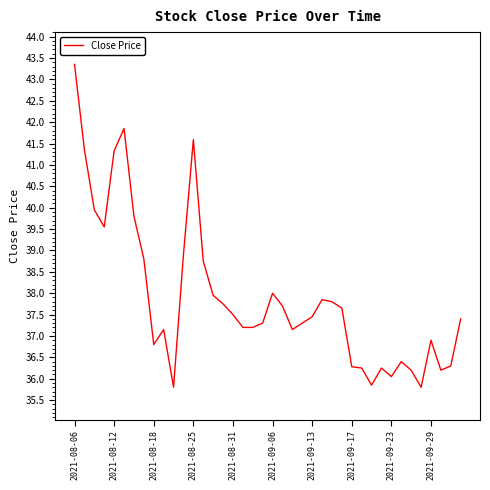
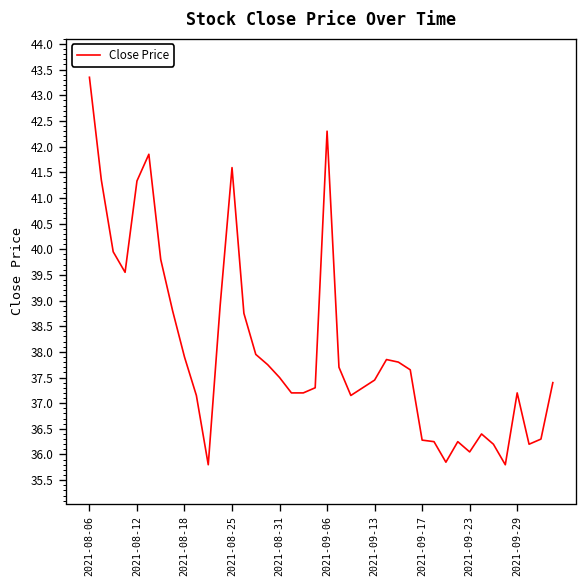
2021-08-18: 36.8 -> 37.9
2021-09-06: 38.0 -> 42.3
2021-09-29: 36.9 -> 37.2
